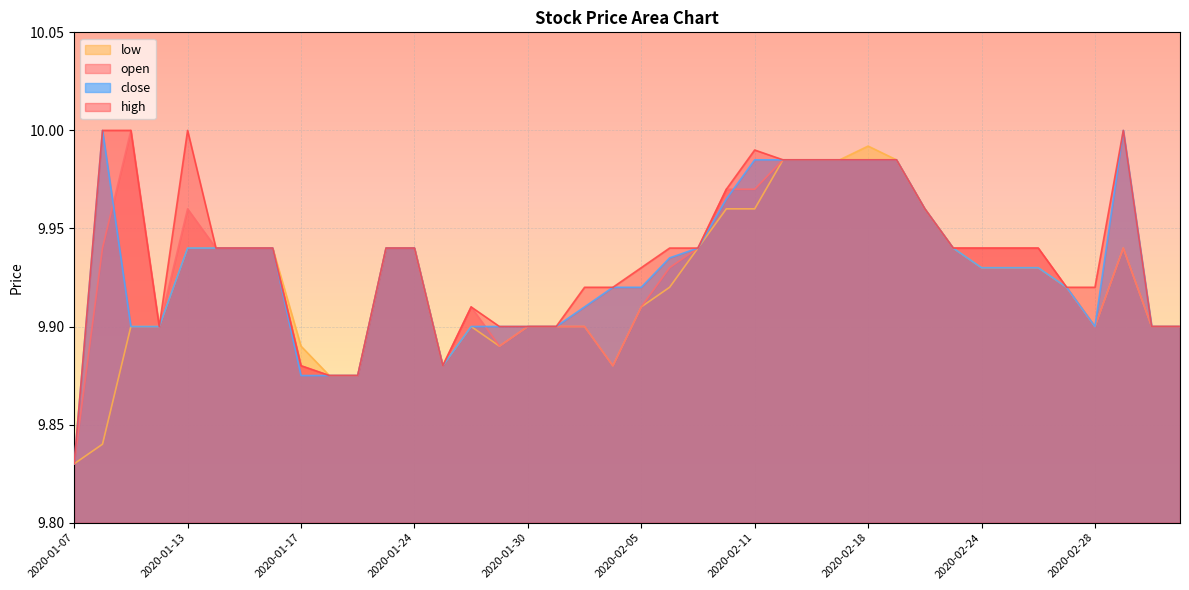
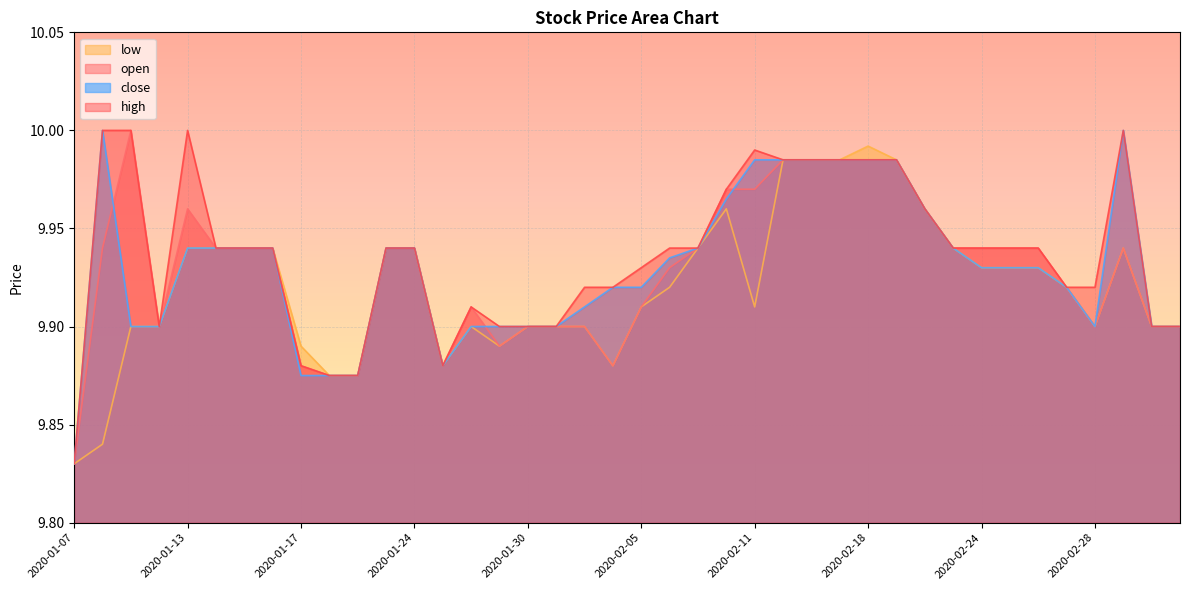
low, 2020-02-11: 9.96 -> 9.91
